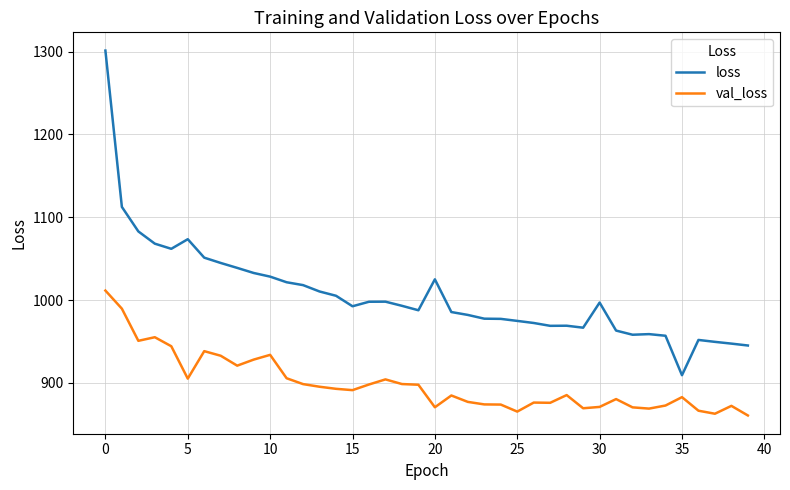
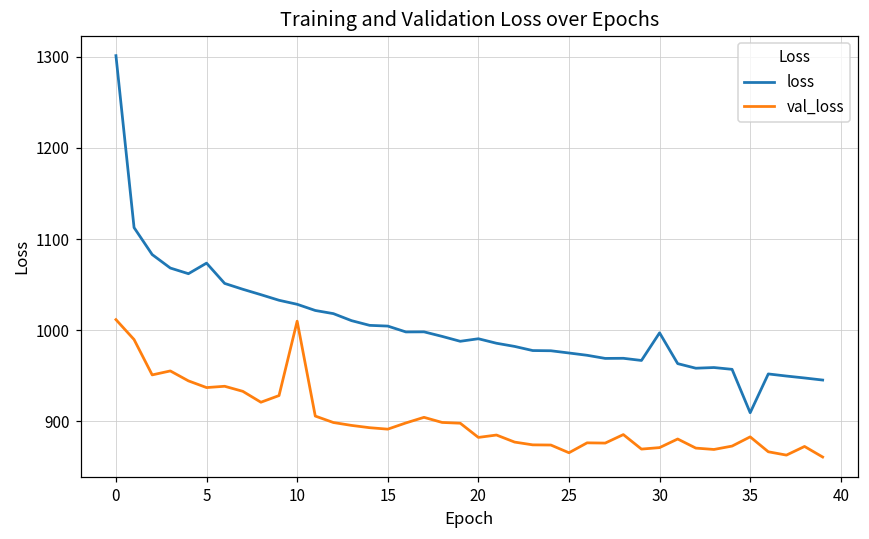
val_loss, 5: 910 -> 940
val_loss, 10: 930 -> 1010
loss, 15: 990 -> 1000
loss, 20: 1030 -> 990
val_loss, 20: 870 -> 880
